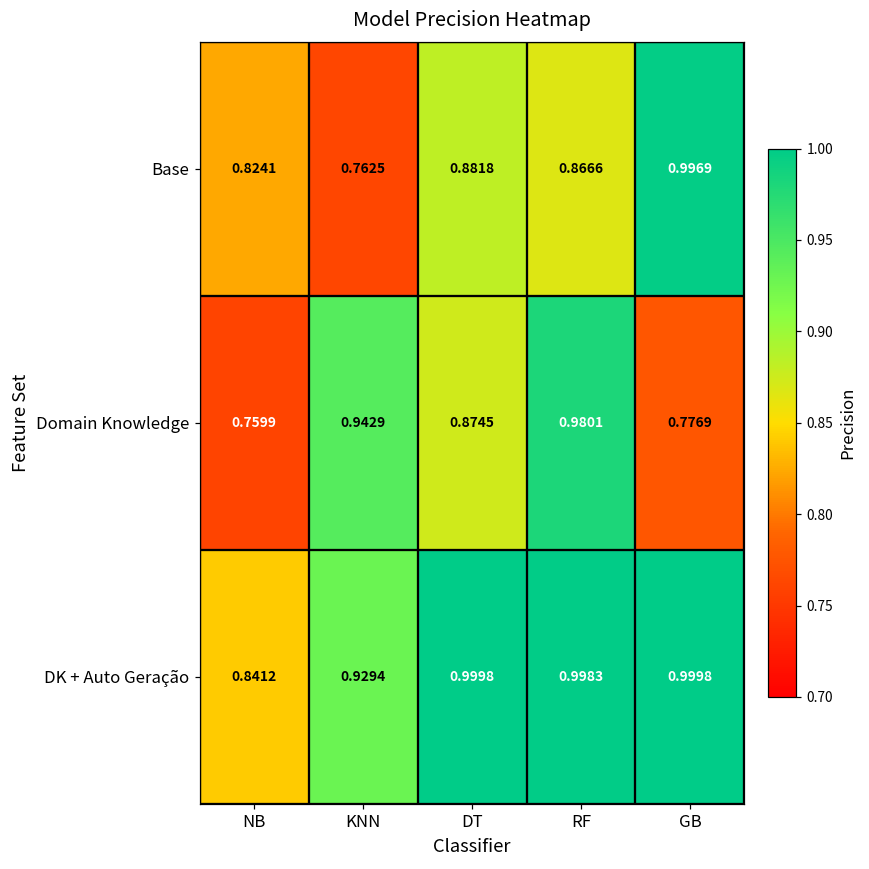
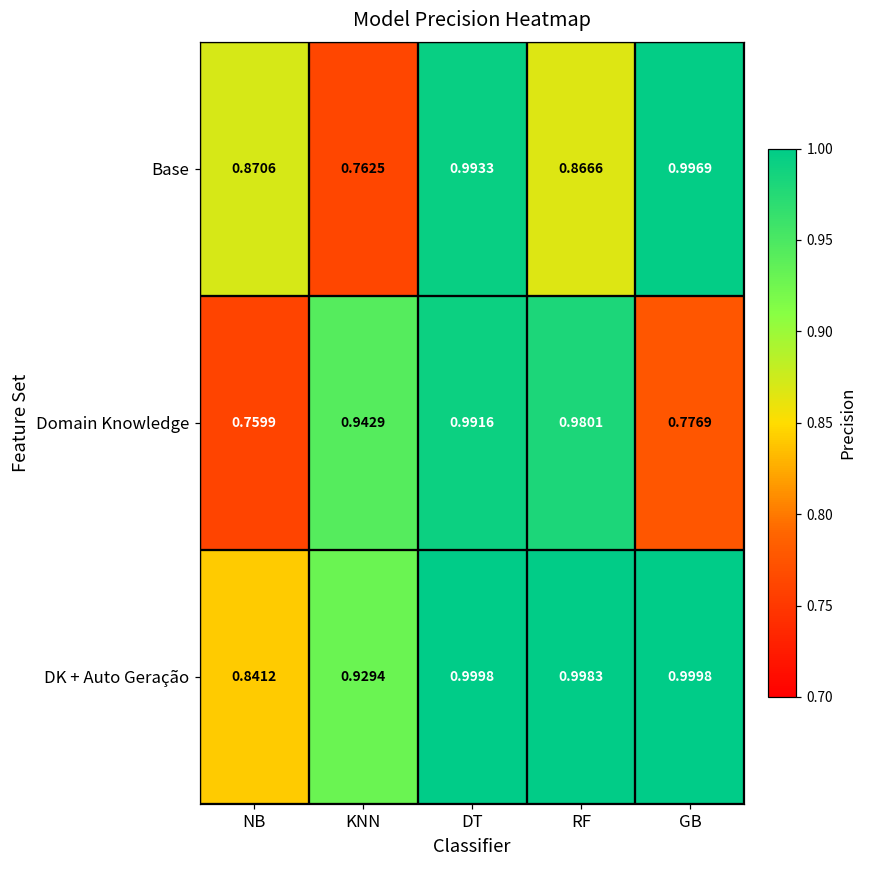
Base, NB: 0.8241 -> 0.8706
Base, DT: 0.8818 -> 0.9933
Domain Knowledge, DT: 0.8745 -> 0.9916
